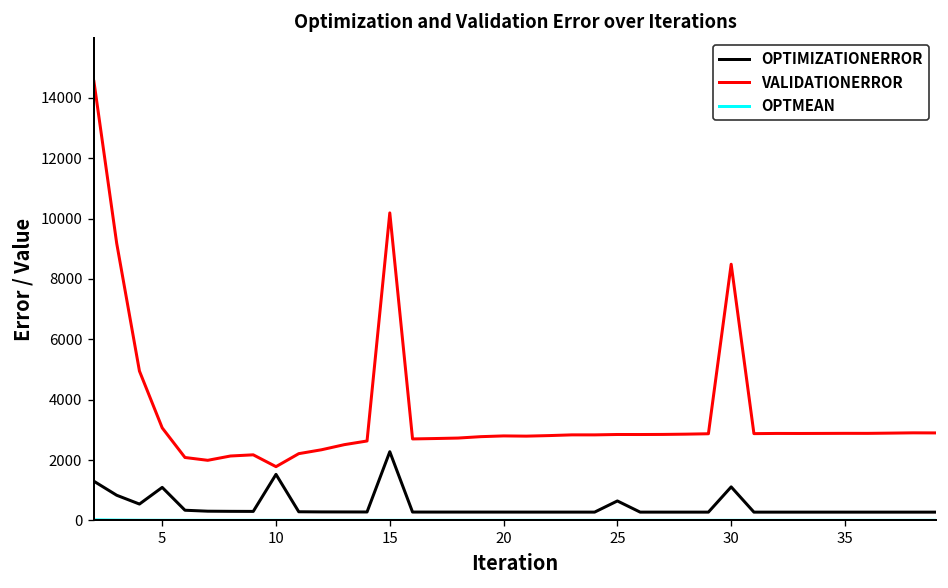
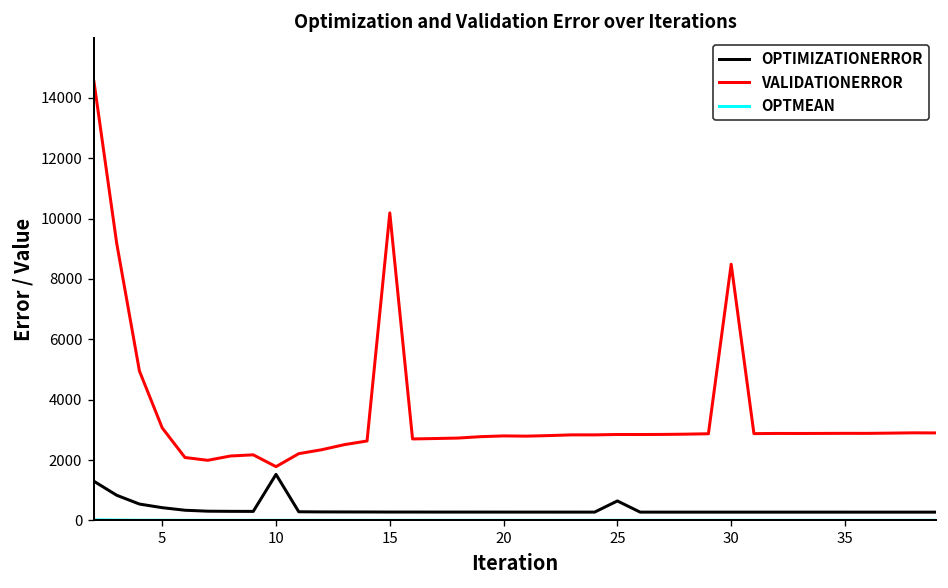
OPTIMIZATIONERROR, 5: 1100 -> 400
OPTIMIZATIONERROR, 15: 2300 -> 300
OPTIMIZATIONERROR, 30: 1100 -> 300
